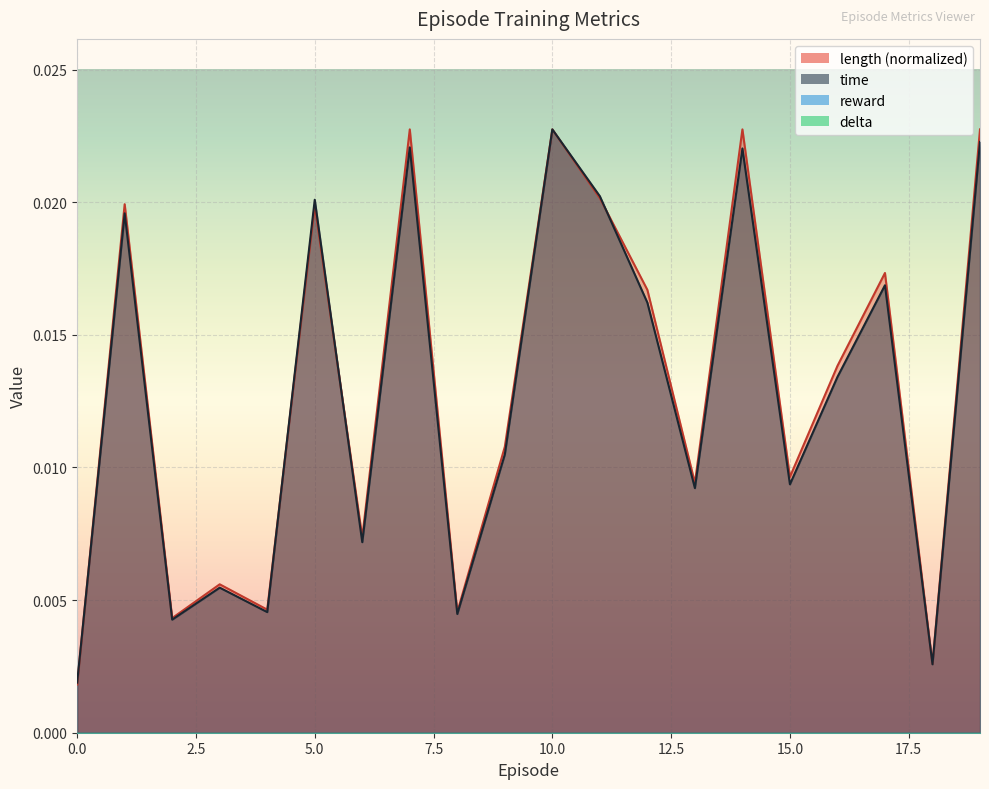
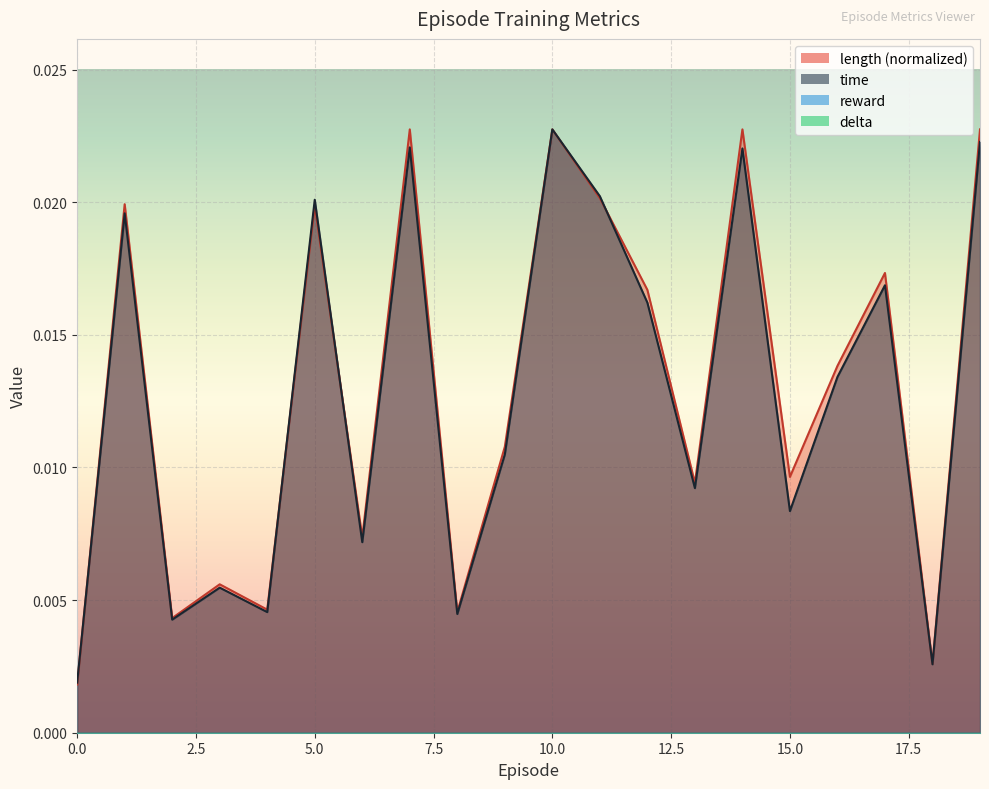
time, 15.0: 0.0094 -> 0.0084
